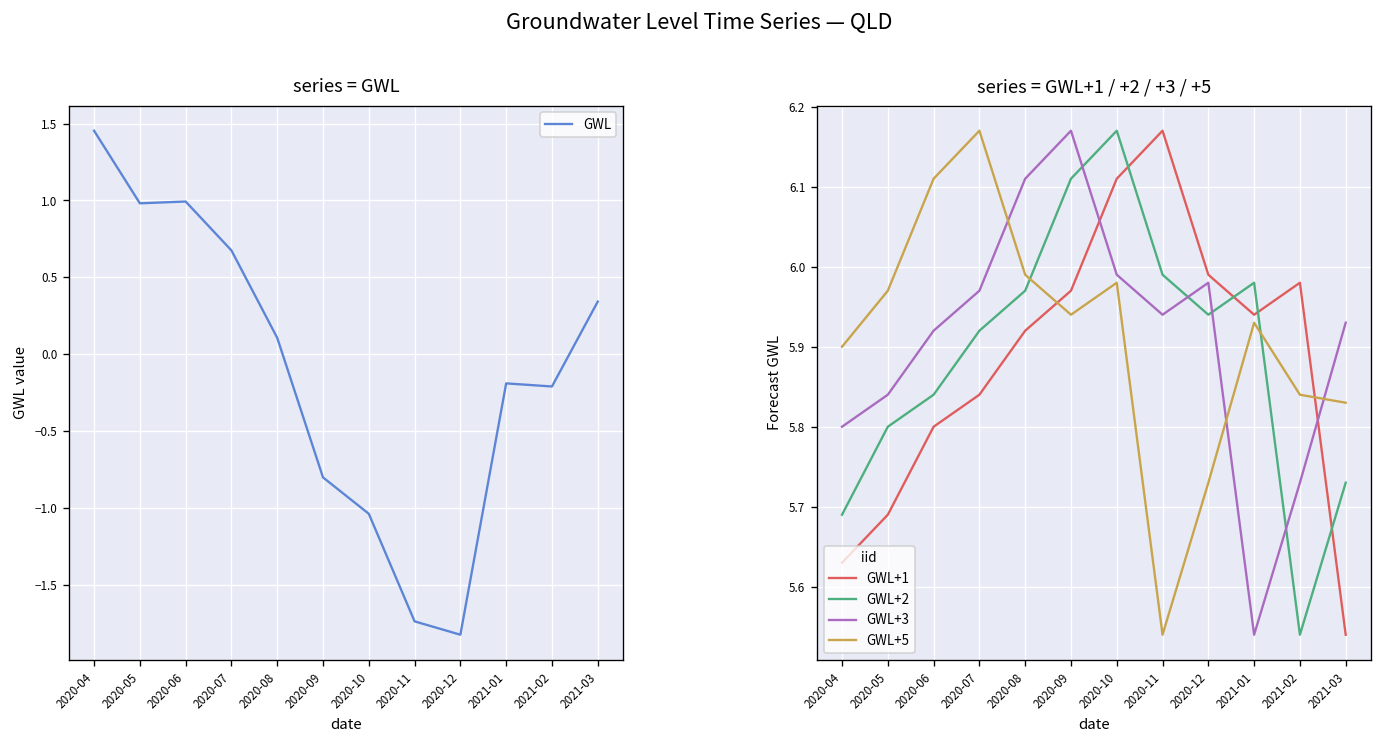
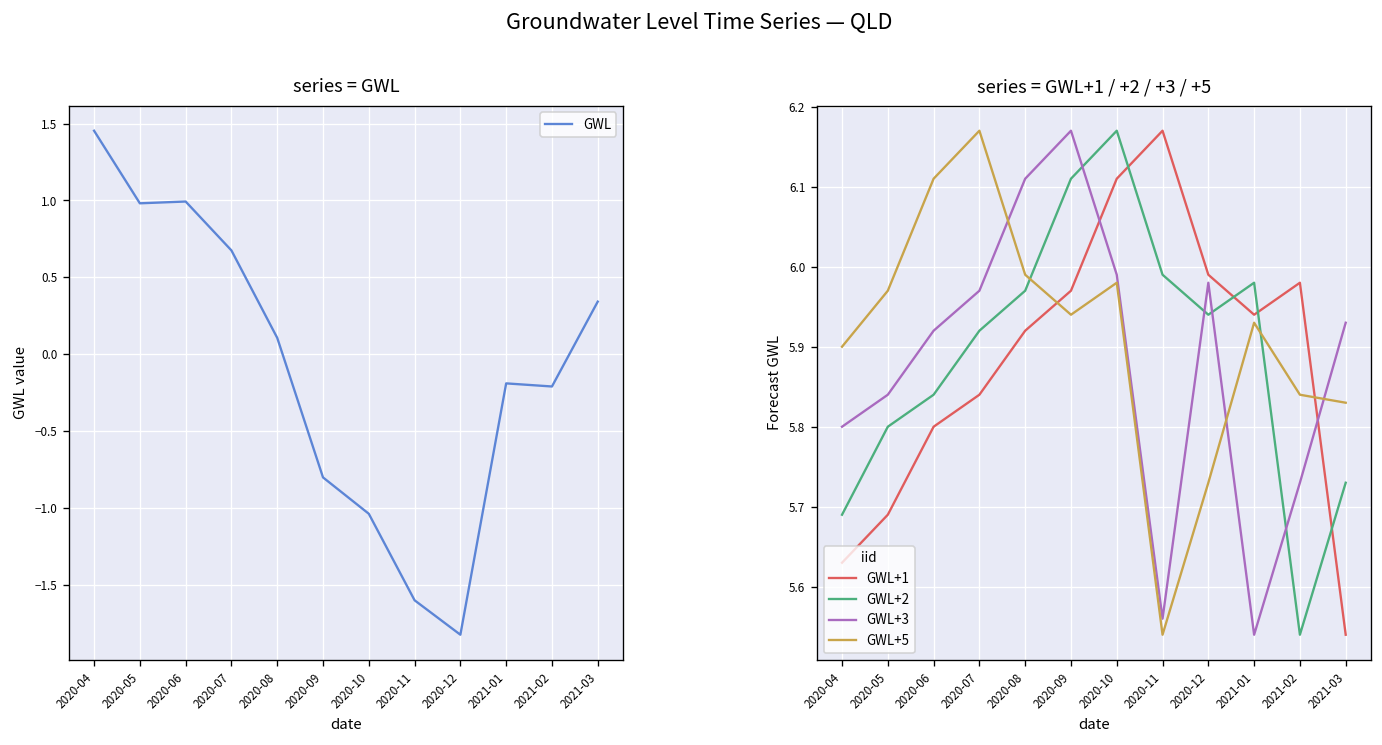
series = GWL, 2020-11: -1.74 -> -1.60
series = GWL+1 / +2 / +3 / +5, GWL+3, 2020-11: 5.94 -> 5.56
